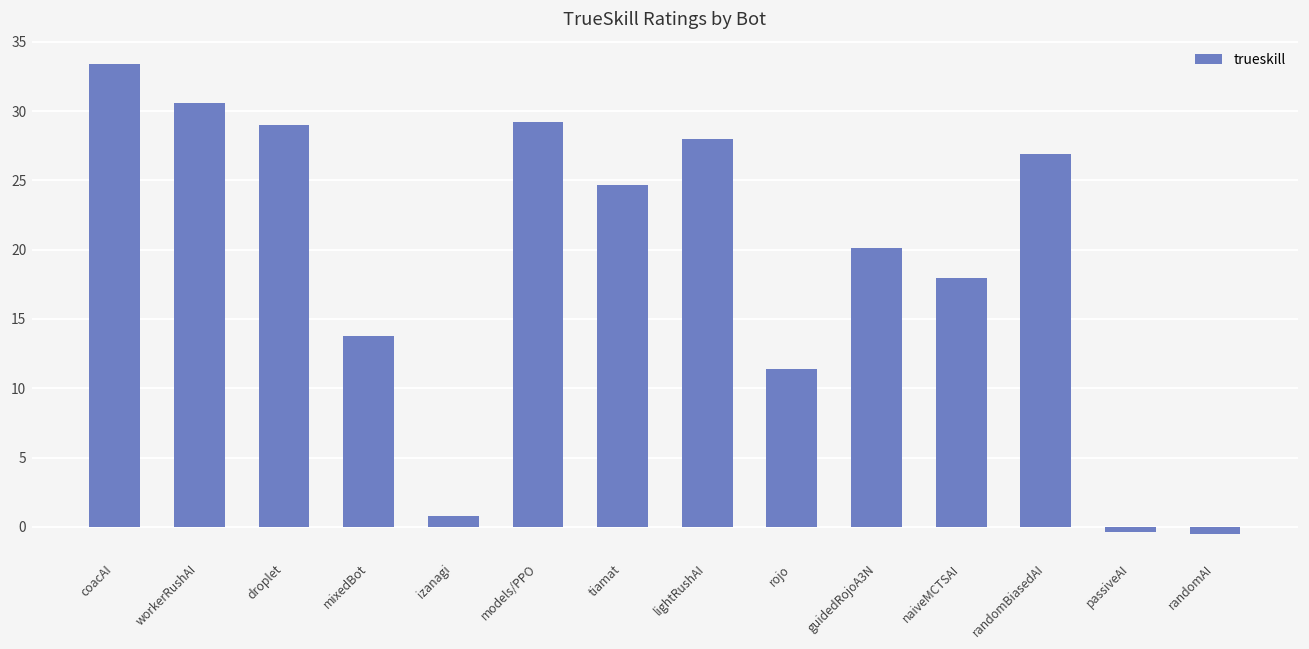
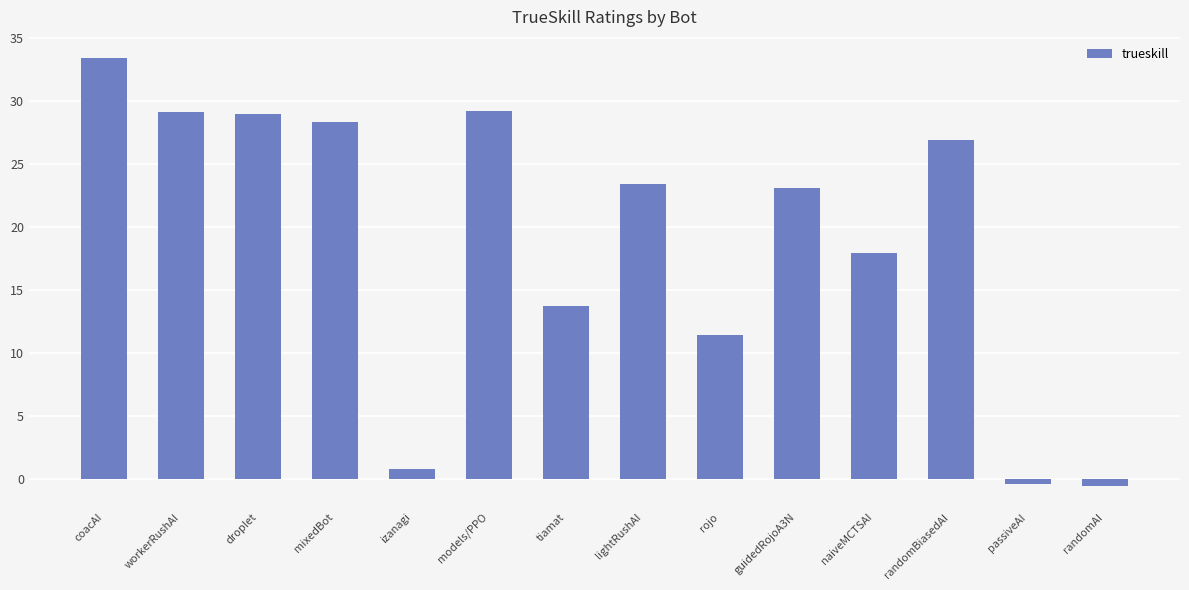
workerRushAI: 30.6 -> 29.1
mixedBot: 13.8 -> 28.3
tiamat: 24.7 -> 13.7
lightRushAI: 28.0 -> 23.4
guidedRojoA3N: 20.2 -> 23.1
